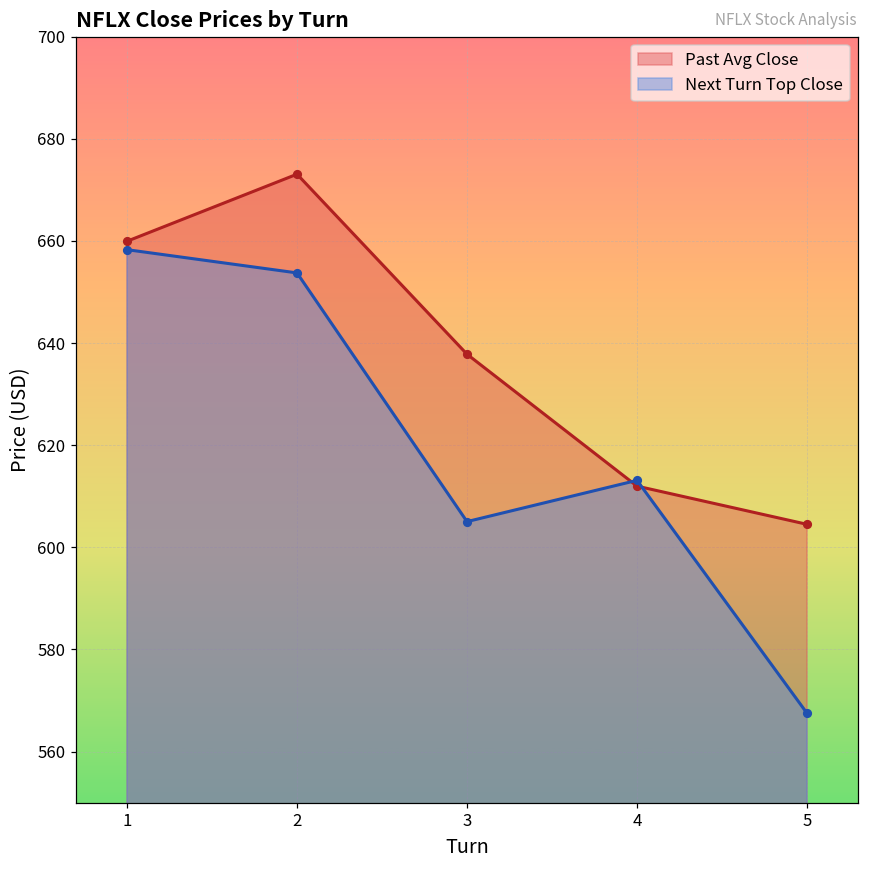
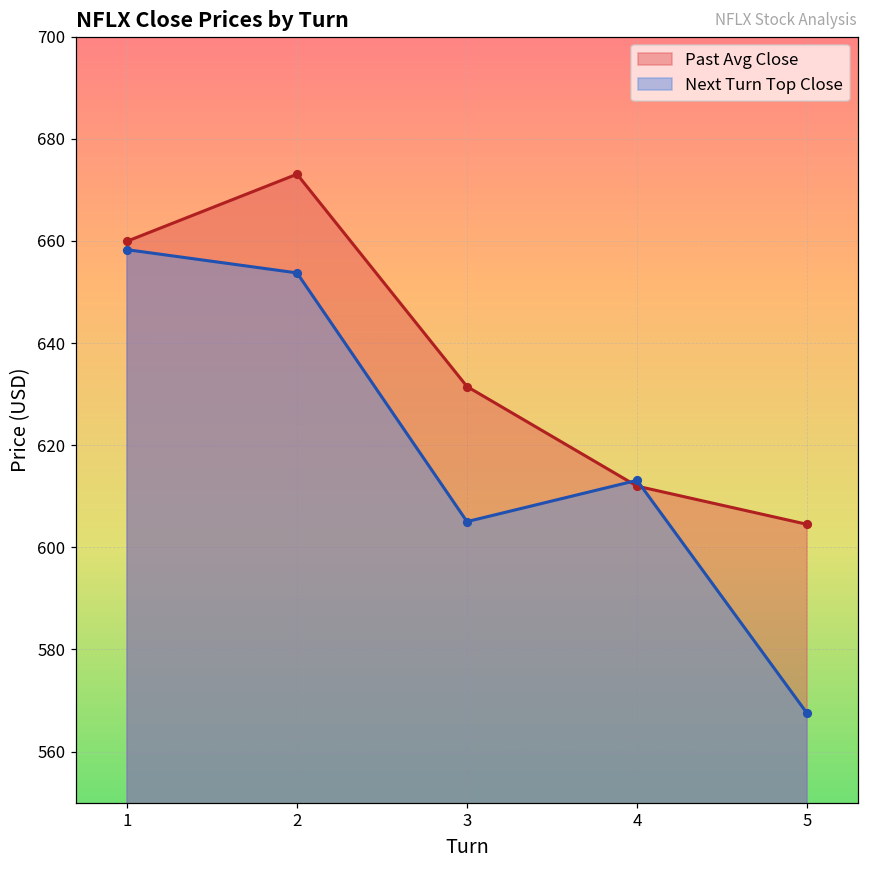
Past Avg Close, 3: 638 -> 631
